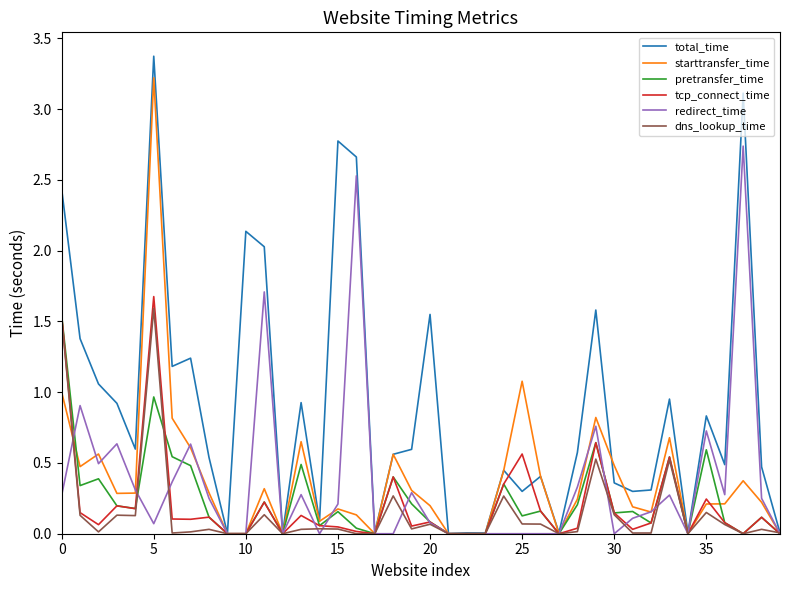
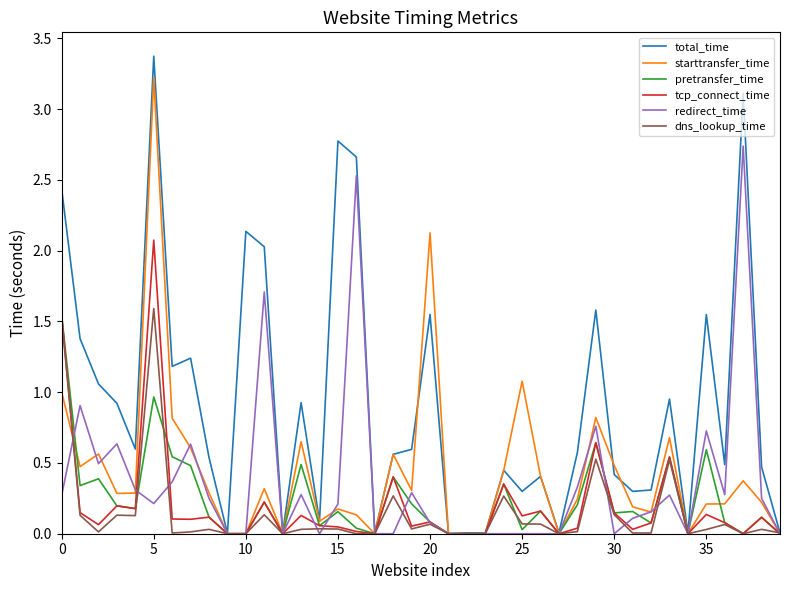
tcp_connect_time, 5: 1.68 -> 2.07
redirect_time, 5: 0.07 -> 0.21
starttransfer_time, 20: 0.20 -> 2.13
pretransfer_time, 25: 0.13 -> 0.03
tcp_connect_time, 25: 0.56 -> 0.13
total_time, 30: 0.36 -> 0.42
total_time, 35: 0.83 -> 1.55
tcp_connect_time, 35: 0.25 -> 0.14
dns_lookup_time, 35: 0.15 -> 0.03
